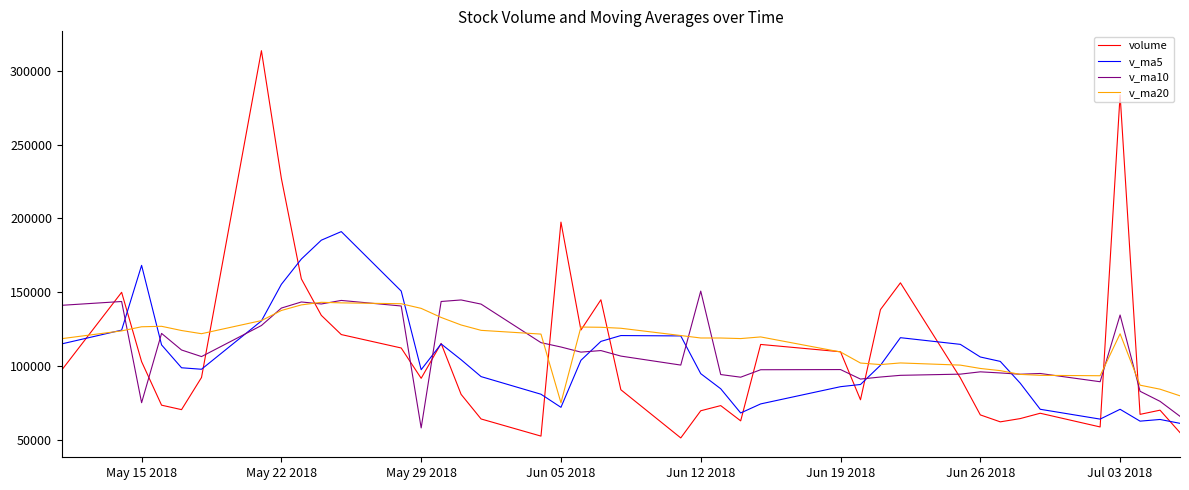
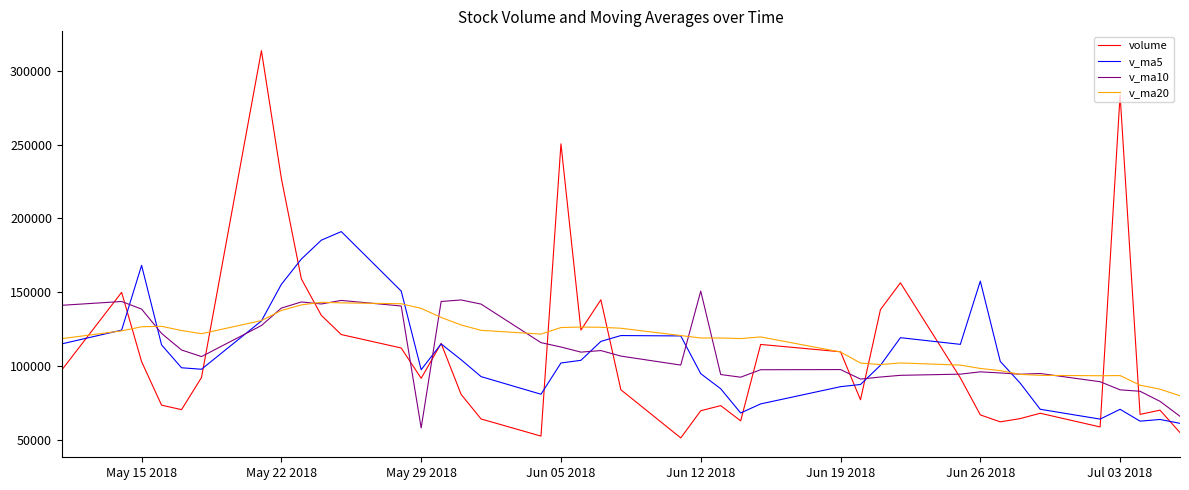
v_ma10, May 15 2018: 75000 -> 139000
volume, Jun 05 2018: 197000 -> 250000
v_ma5, Jun 05 2018: 72000 -> 102000
v_ma20, Jun 05 2018: 75000 -> 126000
v_ma5, Jun 26 2018: 106000 -> 158000
v_ma10, Jul 03 2018: 135000 -> 84000
v_ma20, Jul 03 2018: 122000 -> 94000
